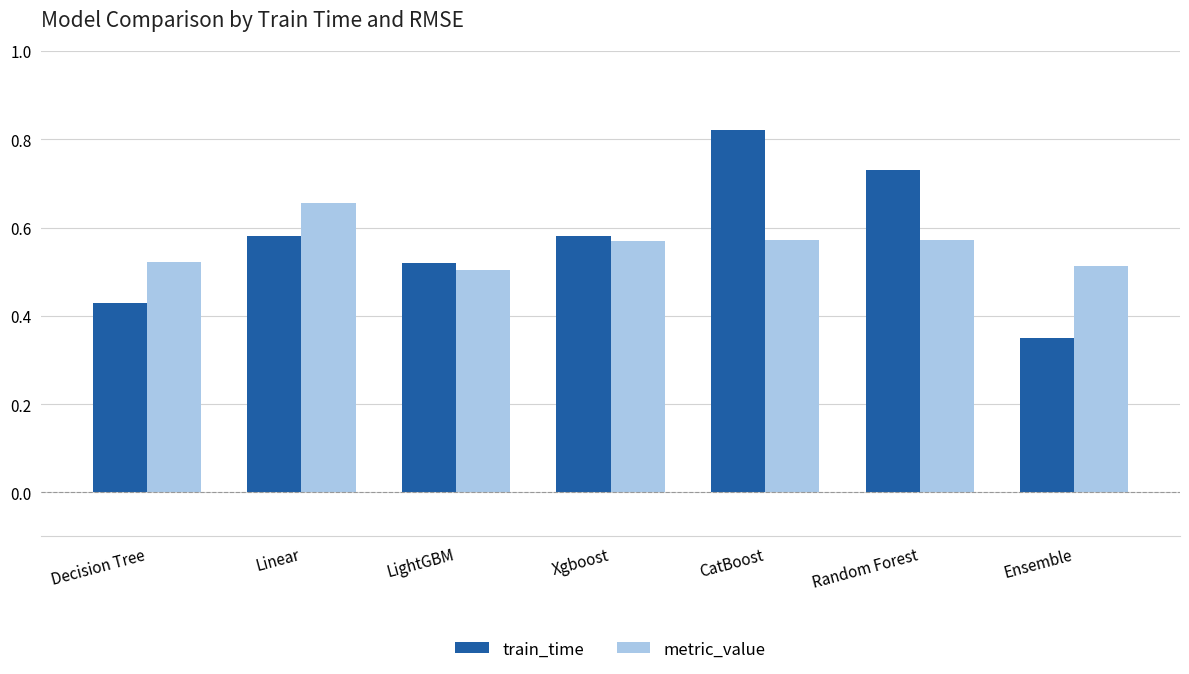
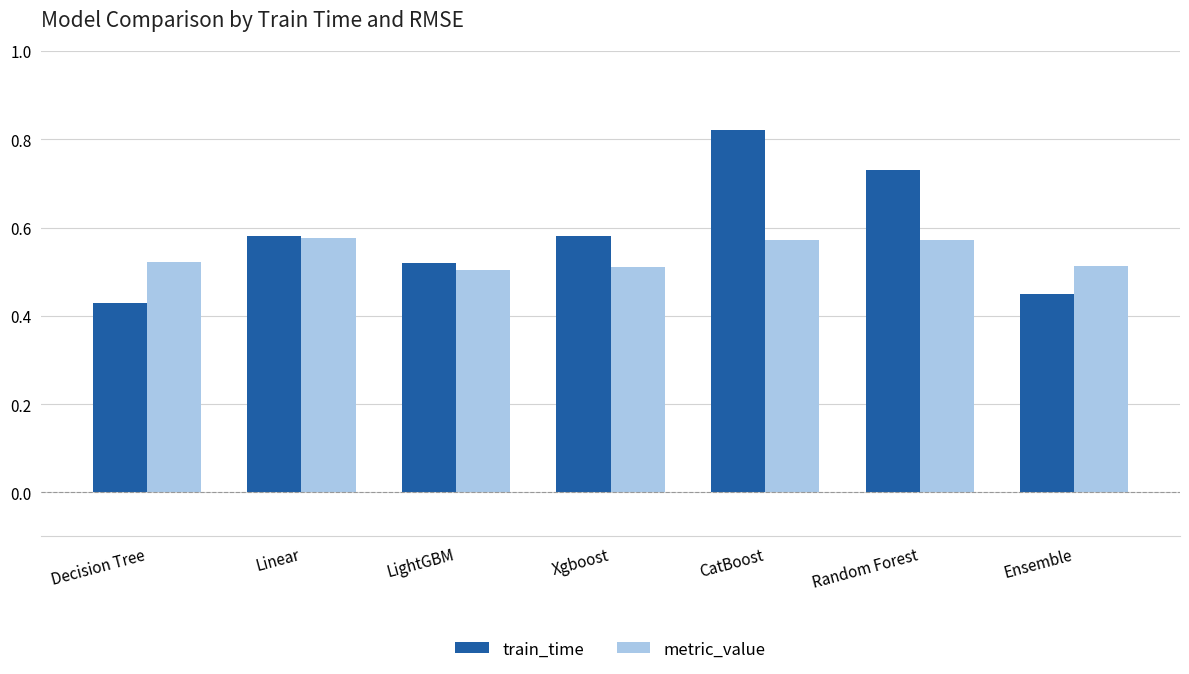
metric_value, Linear: 0.66 -> 0.58
metric_value, Xgboost: 0.57 -> 0.51
train_time, Ensemble: 0.35 -> 0.45
